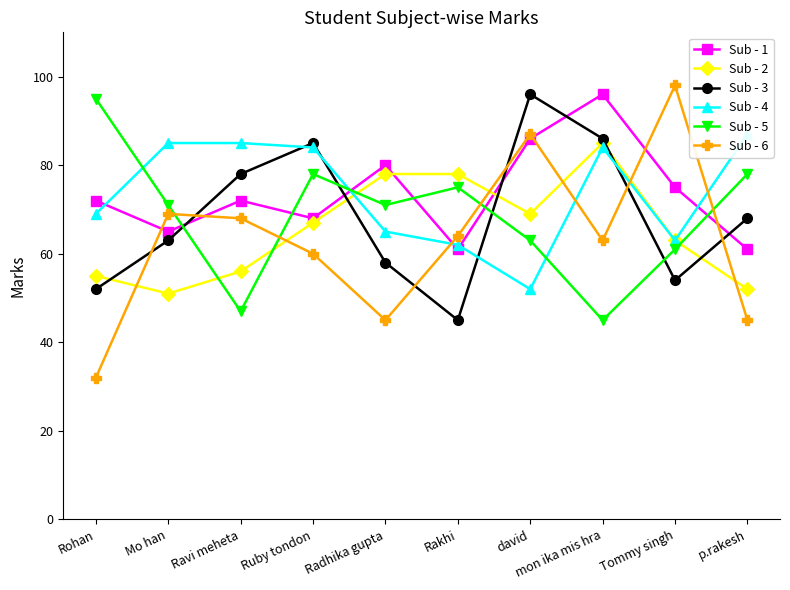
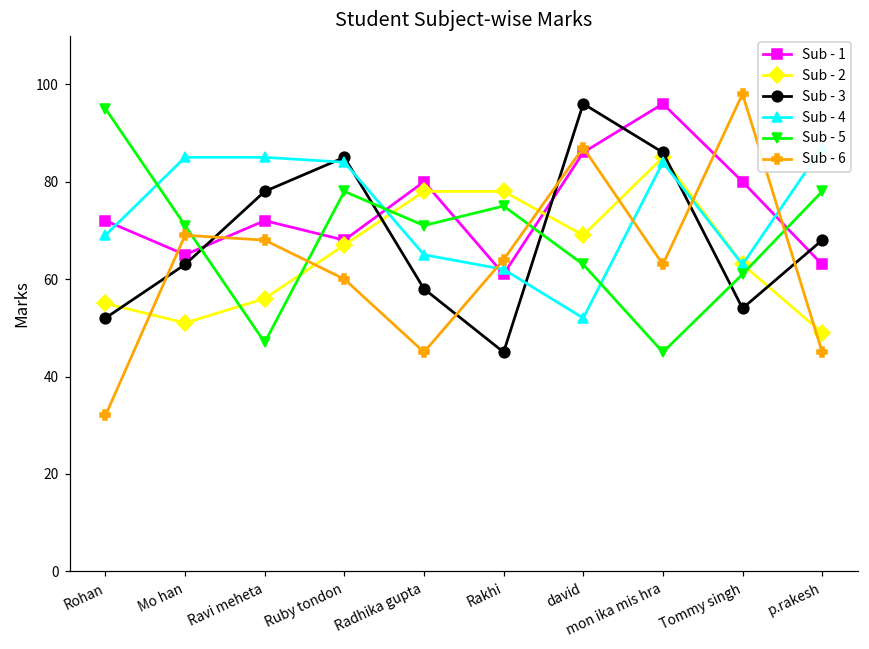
Sub - 1, Tommy singh: 75 -> 80
Sub - 1, p.rakesh: 61 -> 63
Sub - 2, p.rakesh: 52 -> 49
